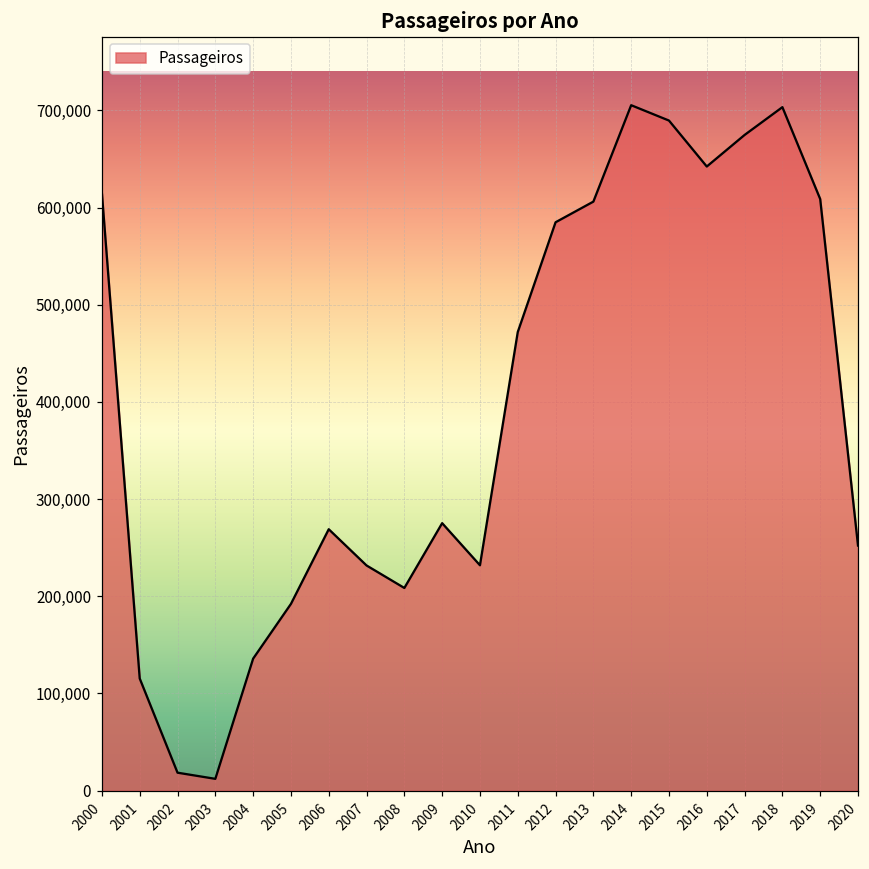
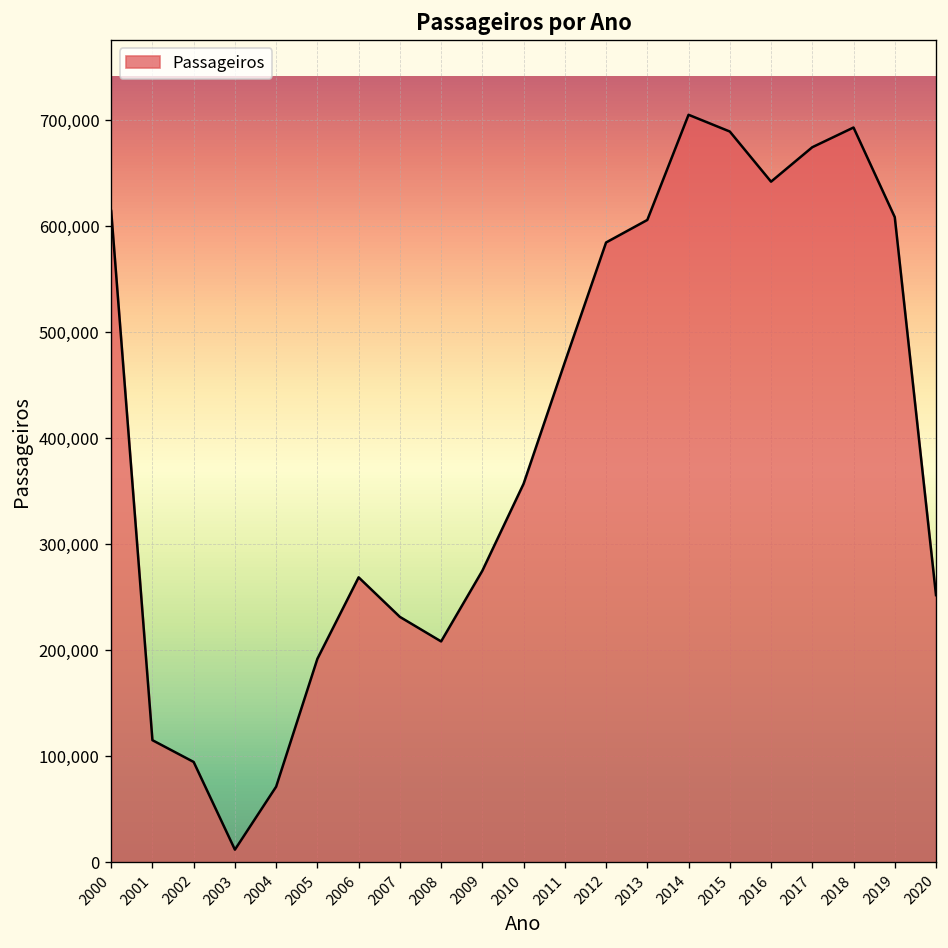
2002: 20,000 -> 90,000
2004: 140,000 -> 70,000
2010: 230,000 -> 360,000
2018: 700,000 -> 690,000
